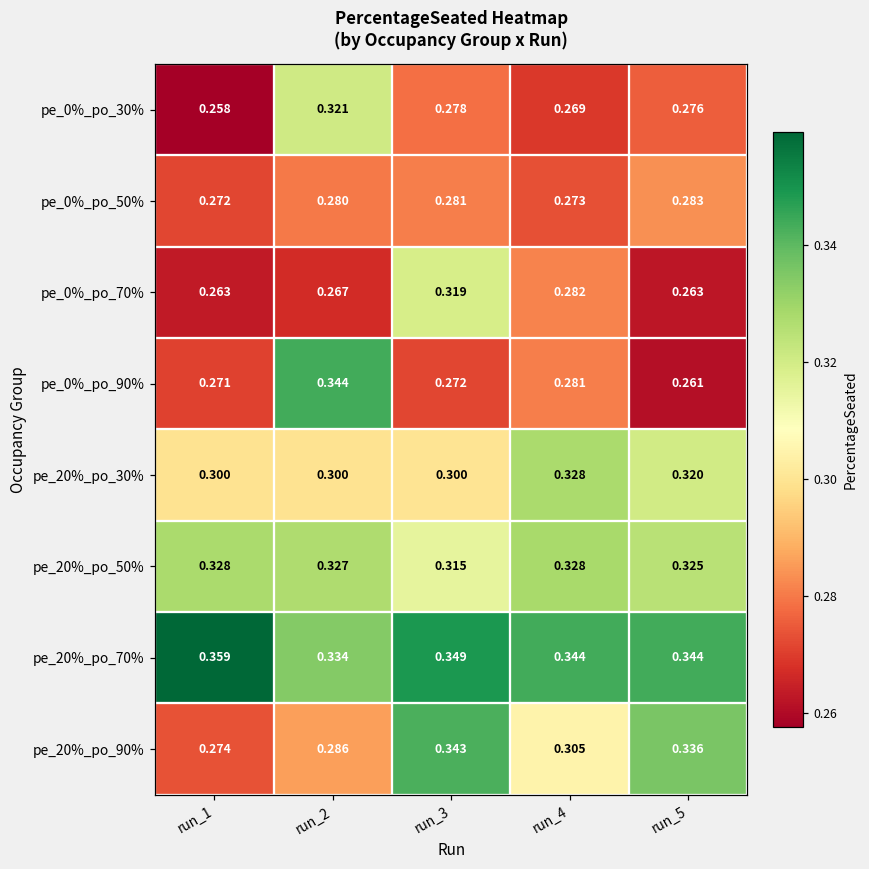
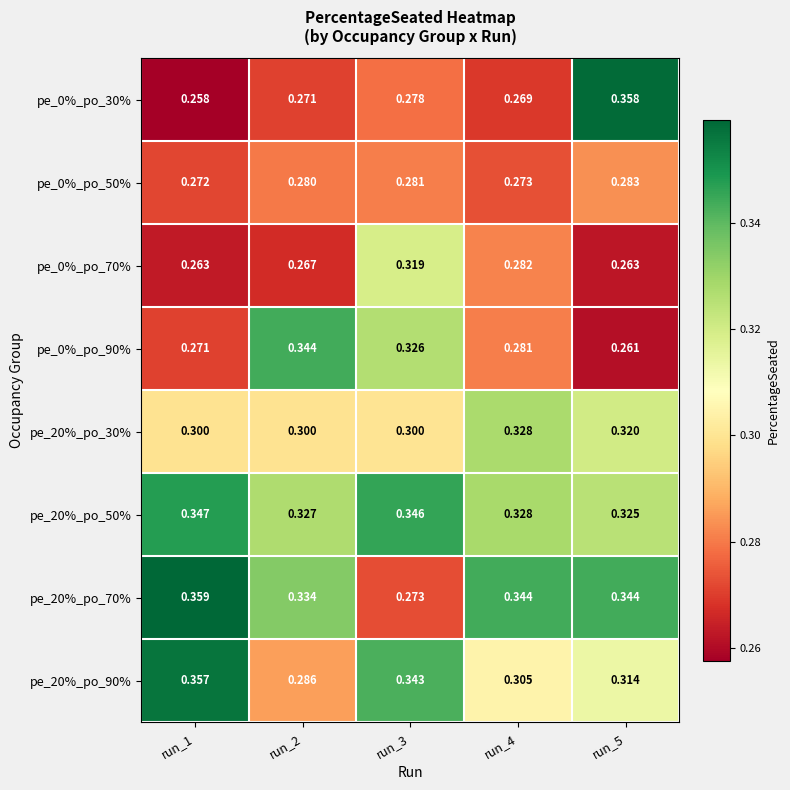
pe_0%_po_30%, run_2: 0.321 -> 0.271
pe_0%_po_30%, run_5: 0.276 -> 0.358
pe_0%_po_90%, run_3: 0.272 -> 0.326
pe_20%_po_50%, run_1: 0.328 -> 0.347
pe_20%_po_50%, run_3: 0.315 -> 0.346
pe_20%_po_70%, run_3: 0.349 -> 0.273
pe_20%_po_90%, run_1: 0.274 -> 0.357
pe_20%_po_90%, run_5: 0.336 -> 0.314
